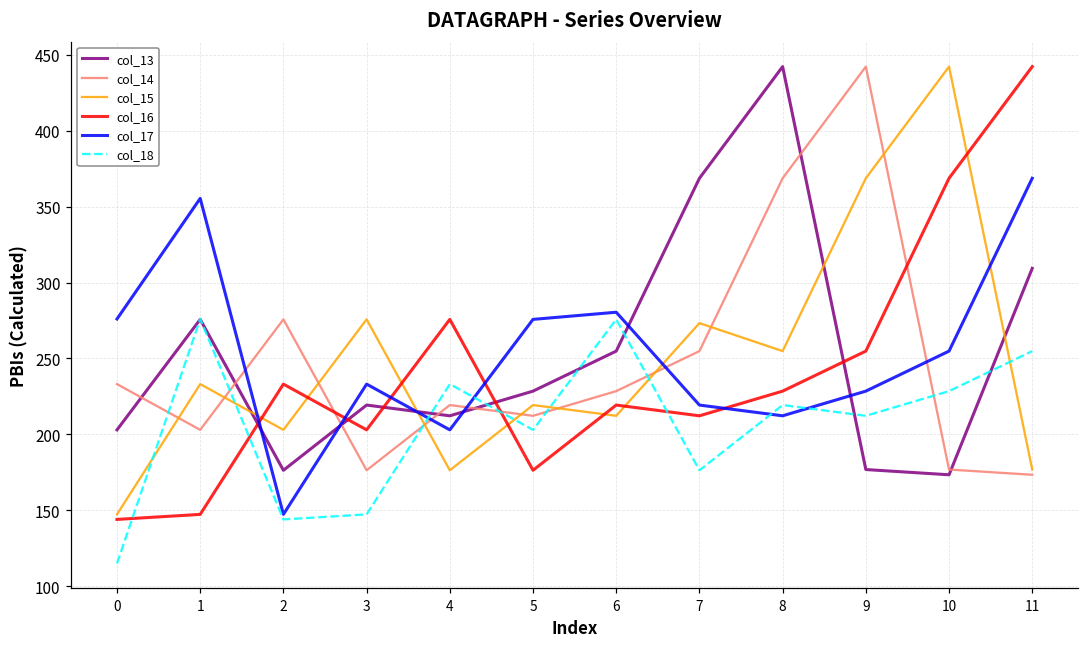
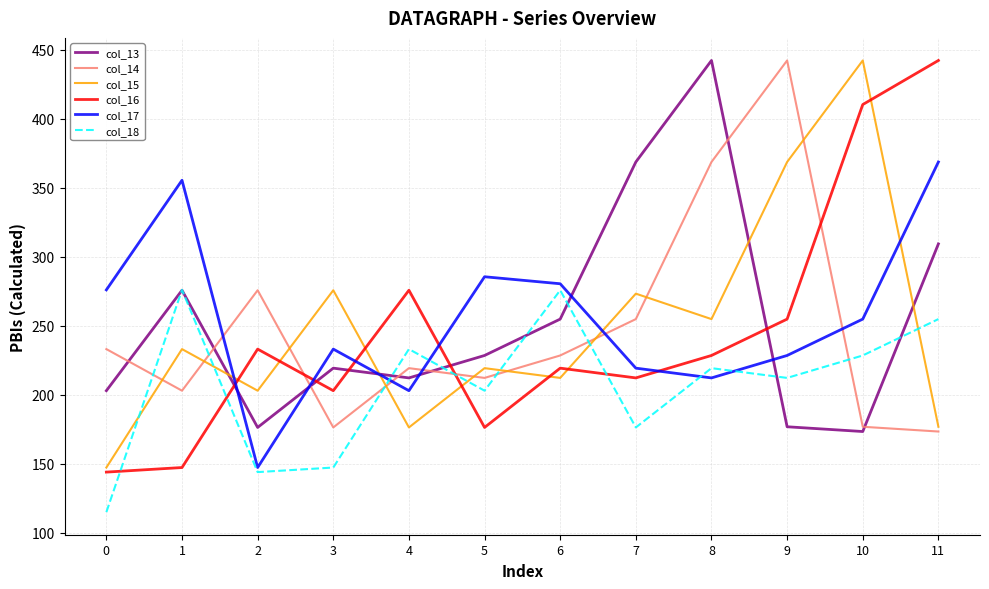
col_17, 5: 276 -> 286
col_16, 10: 369 -> 410
